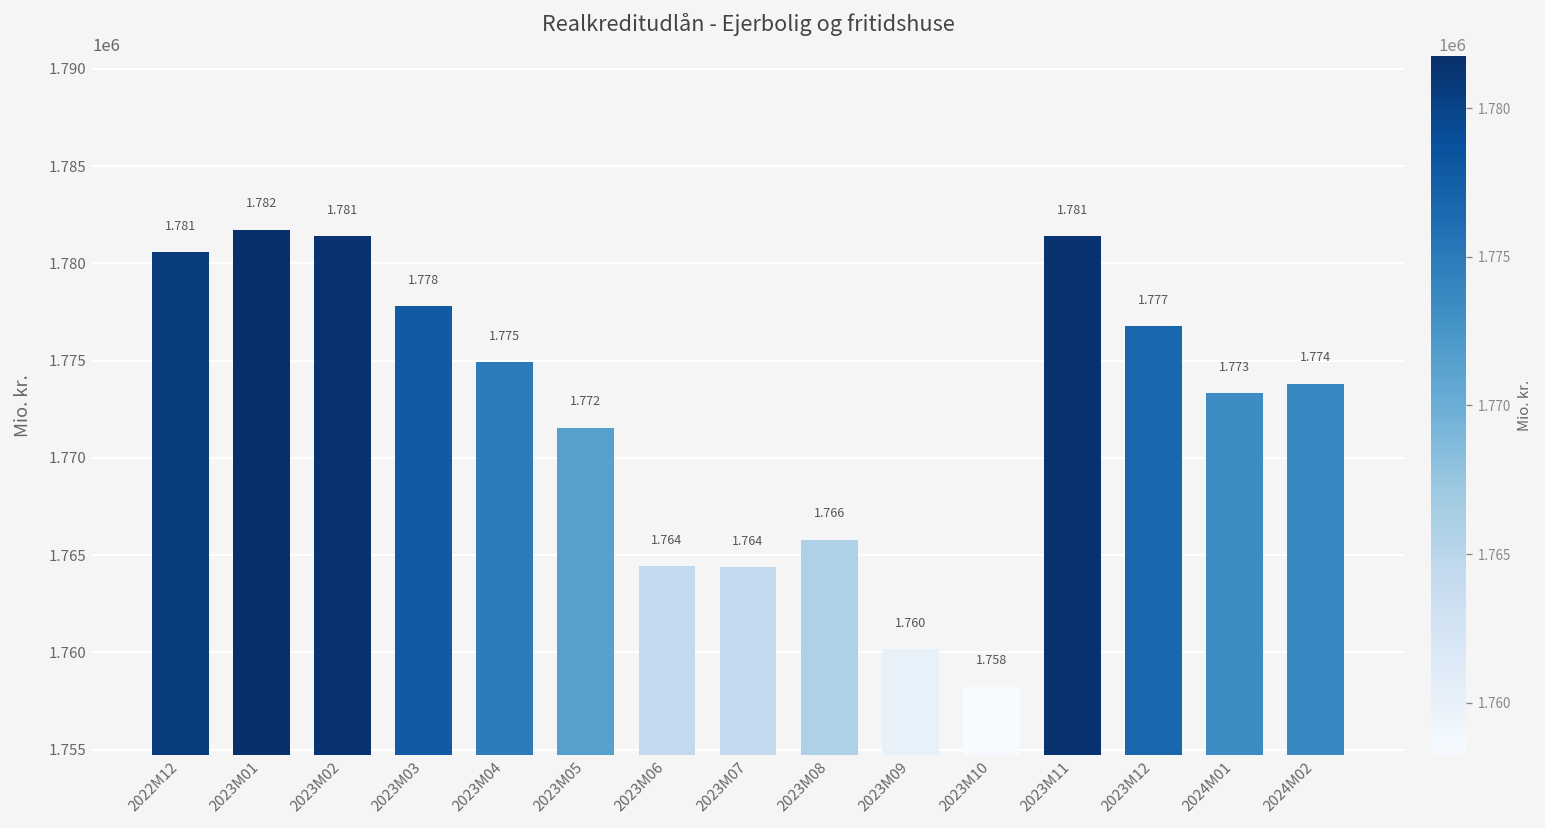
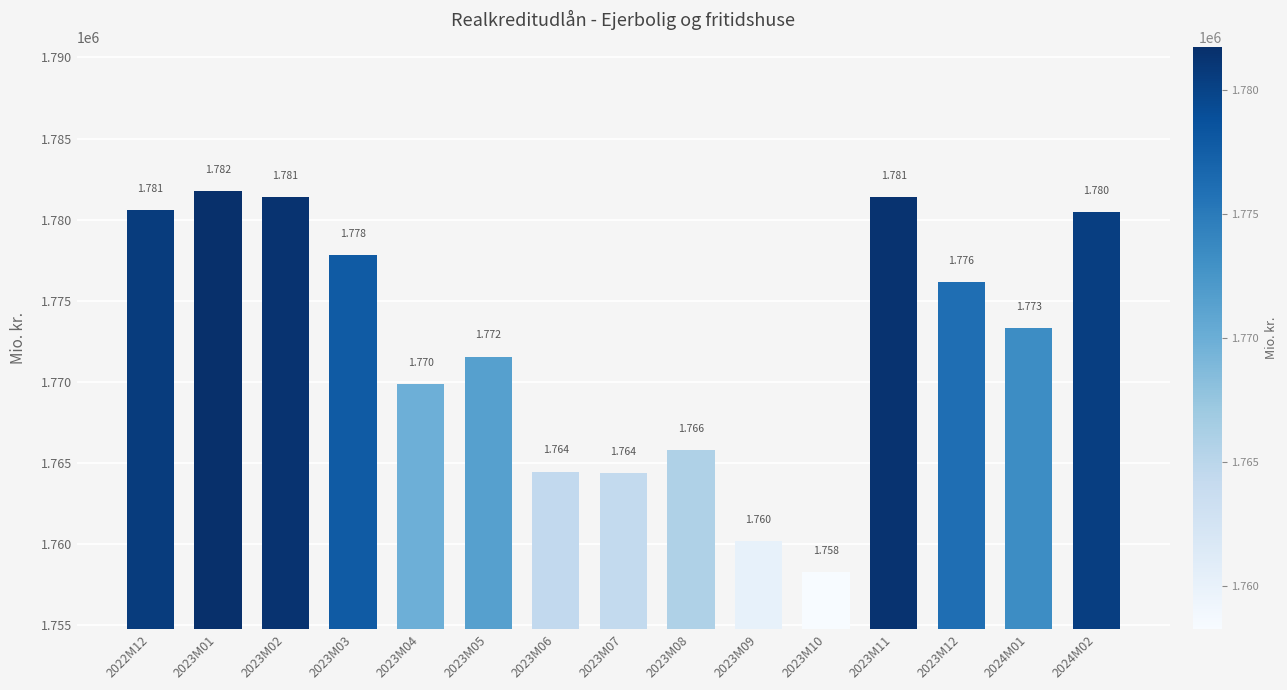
2023M04: 1.775 -> 1.770
2023M12: 1.777 -> 1.776
2024M02: 1.774 -> 1.780
